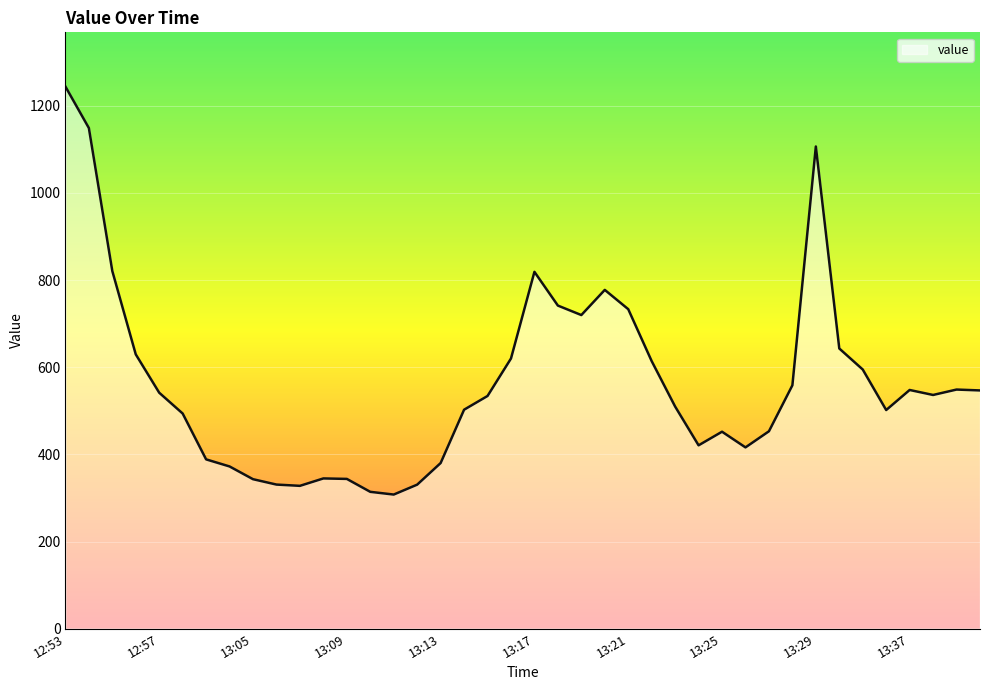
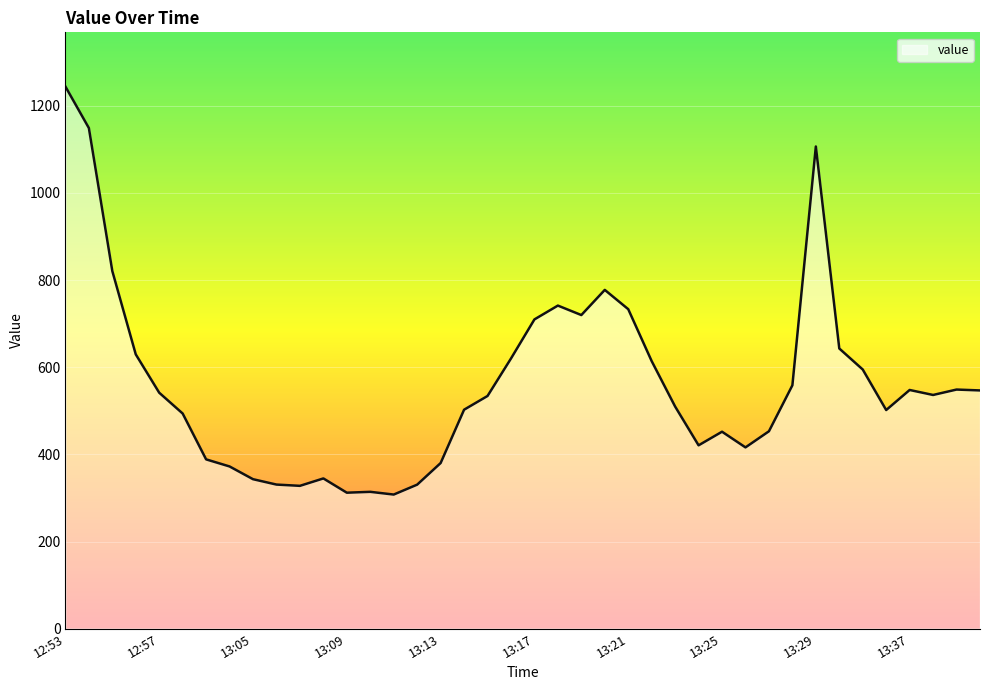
13:09: 340 -> 310
13:17: 820 -> 710
